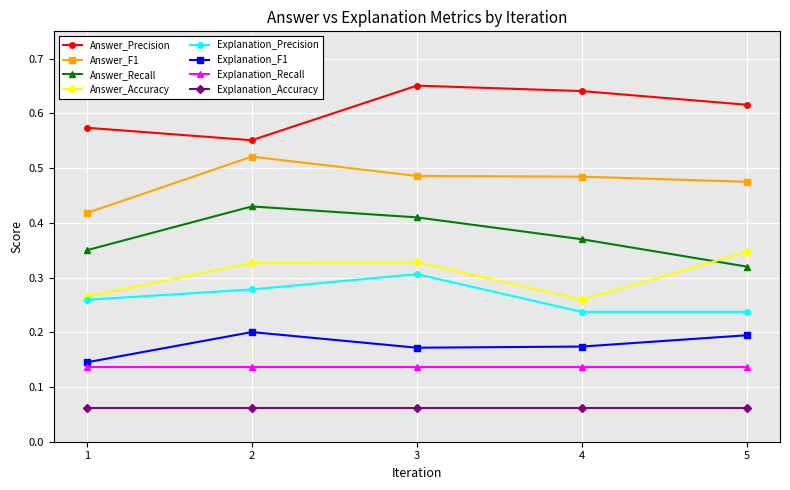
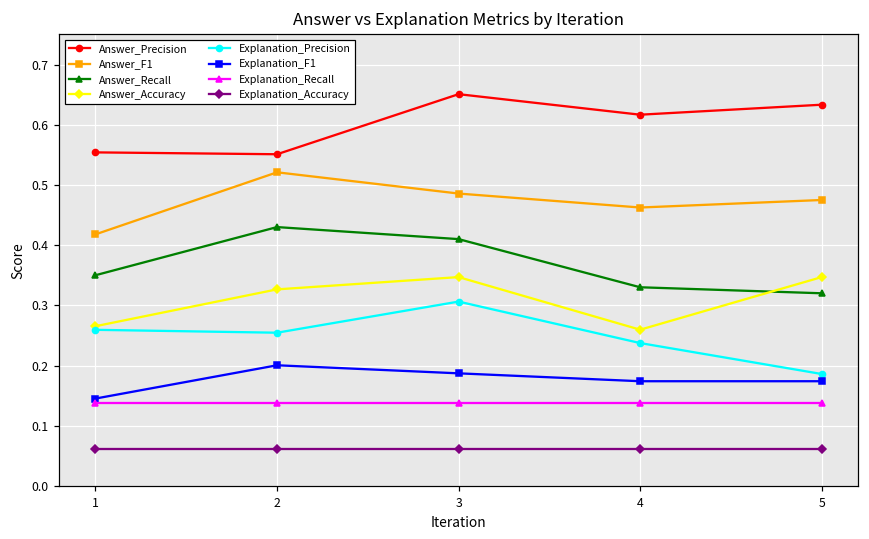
Answer_Precision, 1: 0.57 -> 0.55
Explanation_Precision, 2: 0.28 -> 0.25
Answer_Accuracy, 3: 0.33 -> 0.35
Explanation_F1, 3: 0.17 -> 0.19
Answer_Precision, 4: 0.64 -> 0.62
Answer_F1, 4: 0.48 -> 0.46
Answer_Recall, 4: 0.37 -> 0.33
Answer_Precision, 5: 0.62 -> 0.63
Explanation_Precision, 5: 0.24 -> 0.19
Explanation_F1, 5: 0.19 -> 0.17
